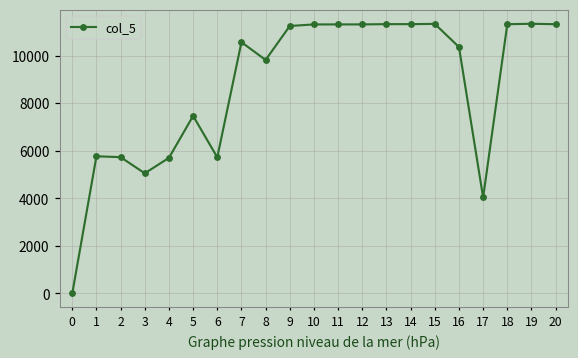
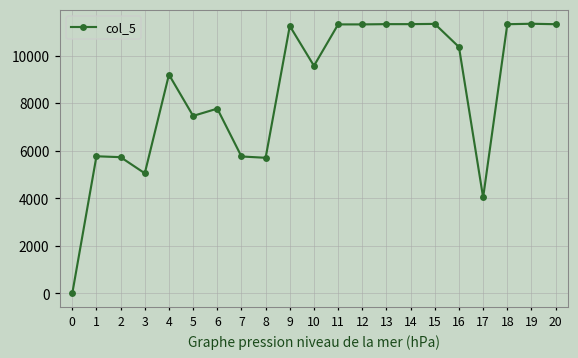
4: 5700 -> 9200
6: 5700 -> 7800
7: 10600 -> 5800
8: 9800 -> 5700
10: 11300 -> 9600
